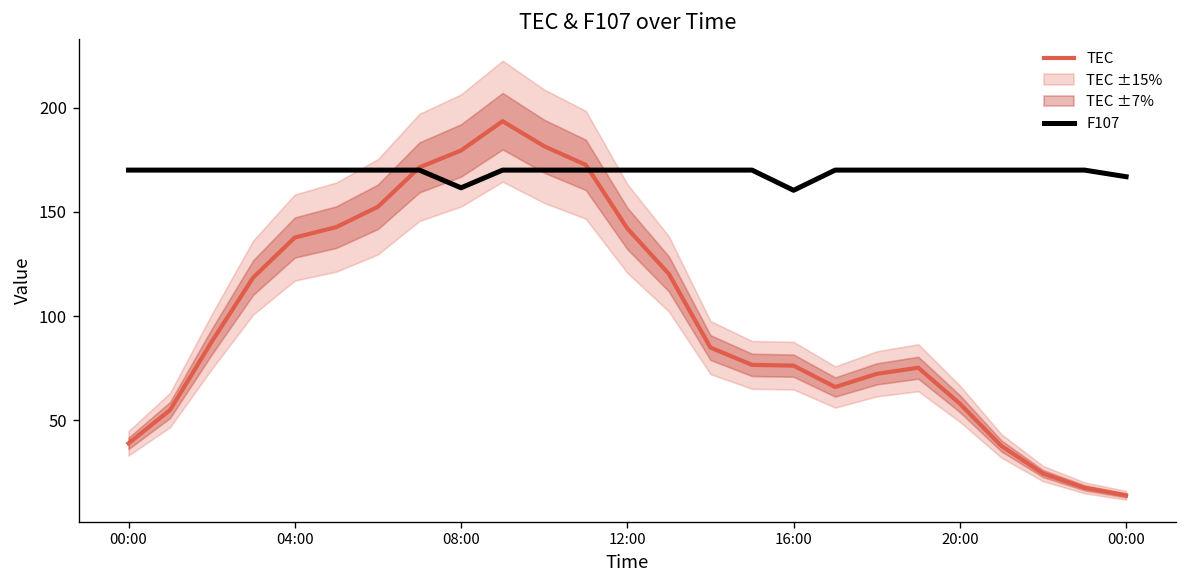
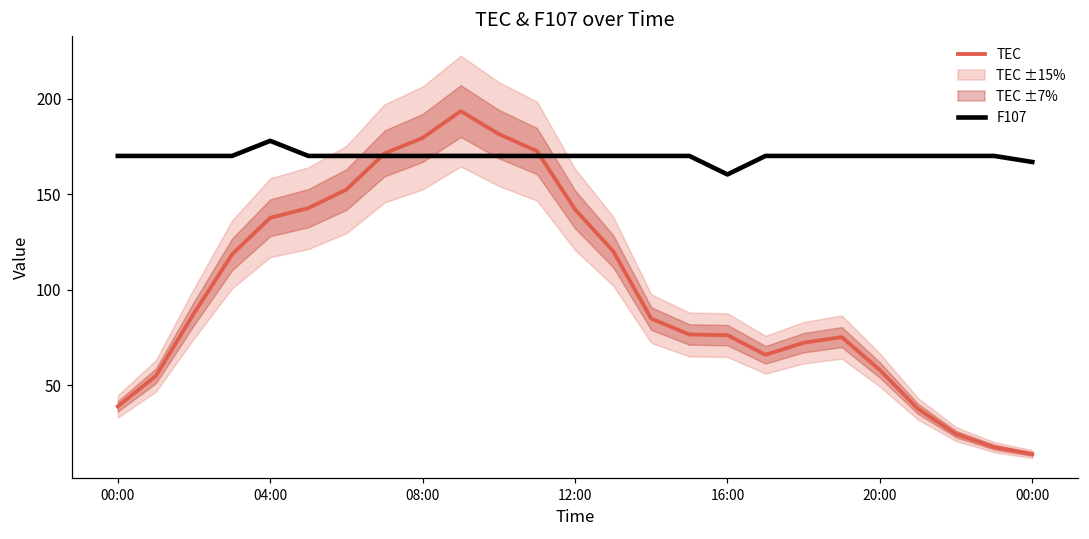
F107, 04:00: 170 -> 178
F107, 08:00: 162 -> 170
